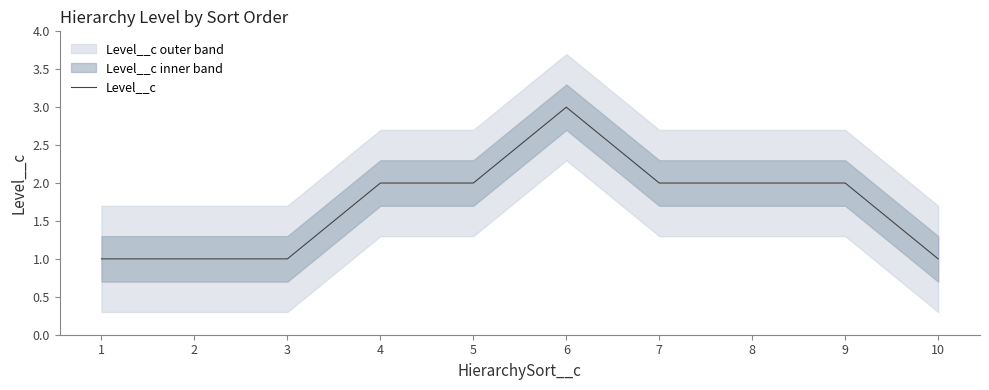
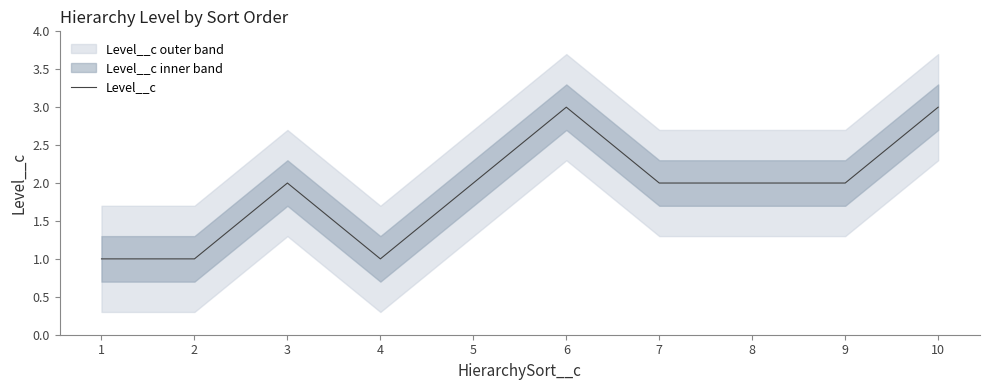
Level__c, 3: 1 -> 2
Level__c, 4: 2 -> 1
Level__c, 10: 1 -> 3
